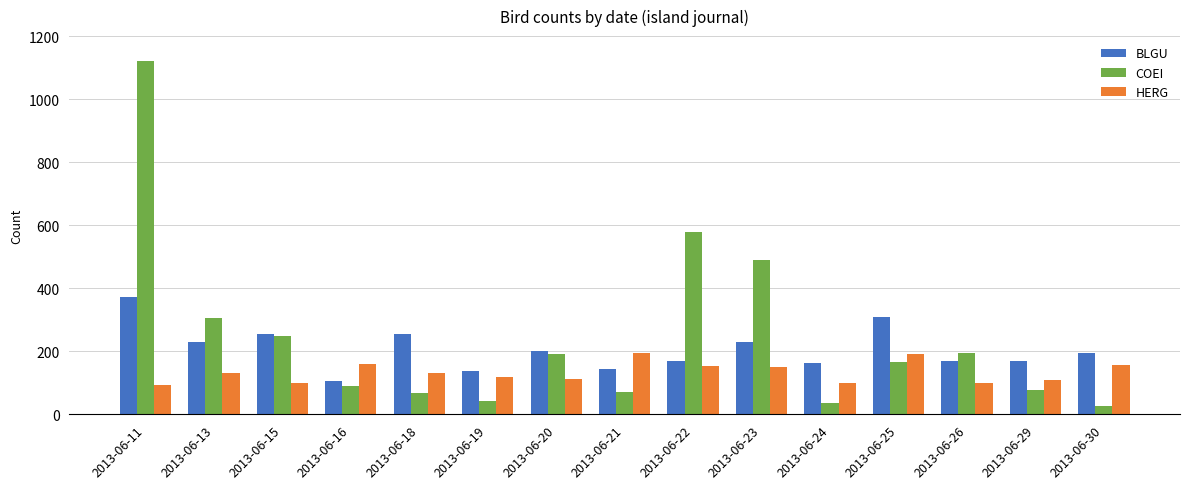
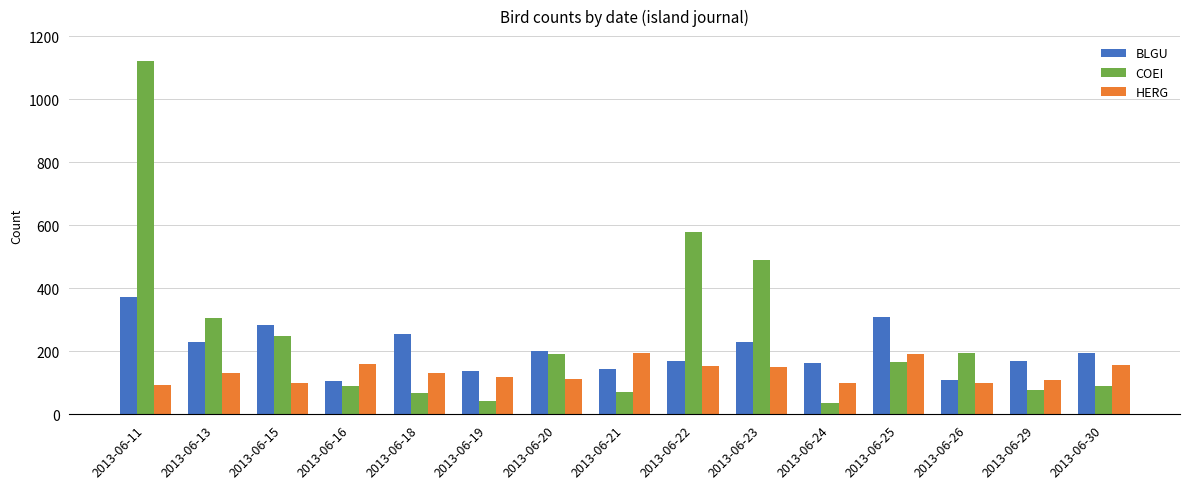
BLGU, 2013-06-15: 260 -> 280
BLGU, 2013-06-26: 170 -> 110
COEI, 2013-06-30: 30 -> 90
